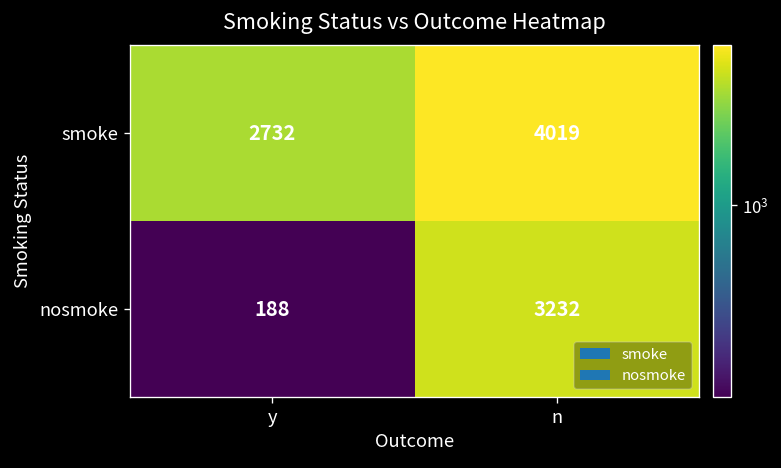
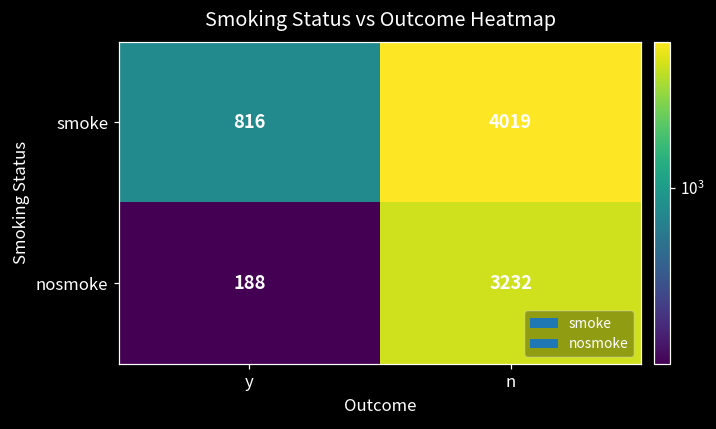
smoke, y: 2732 -> 816
